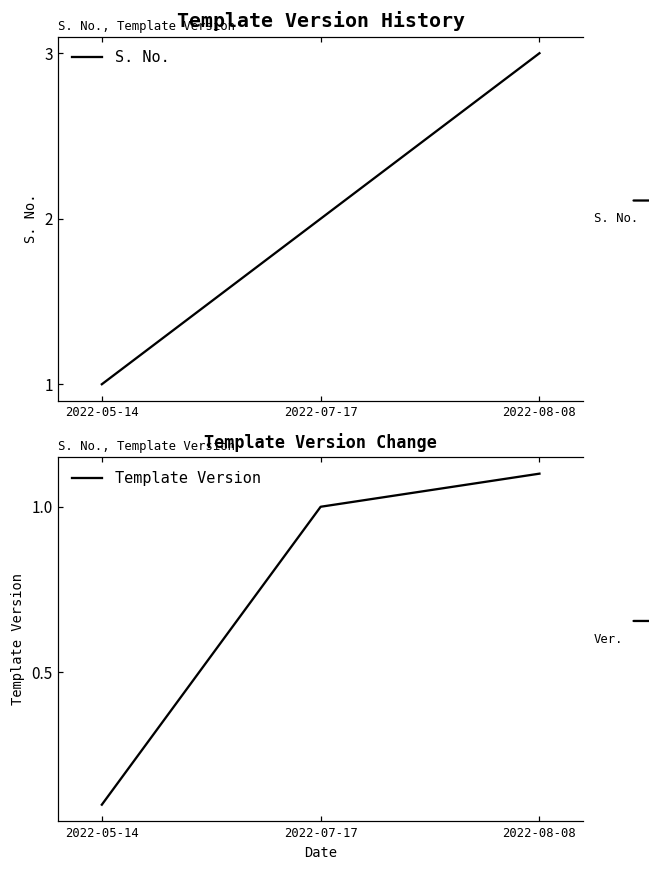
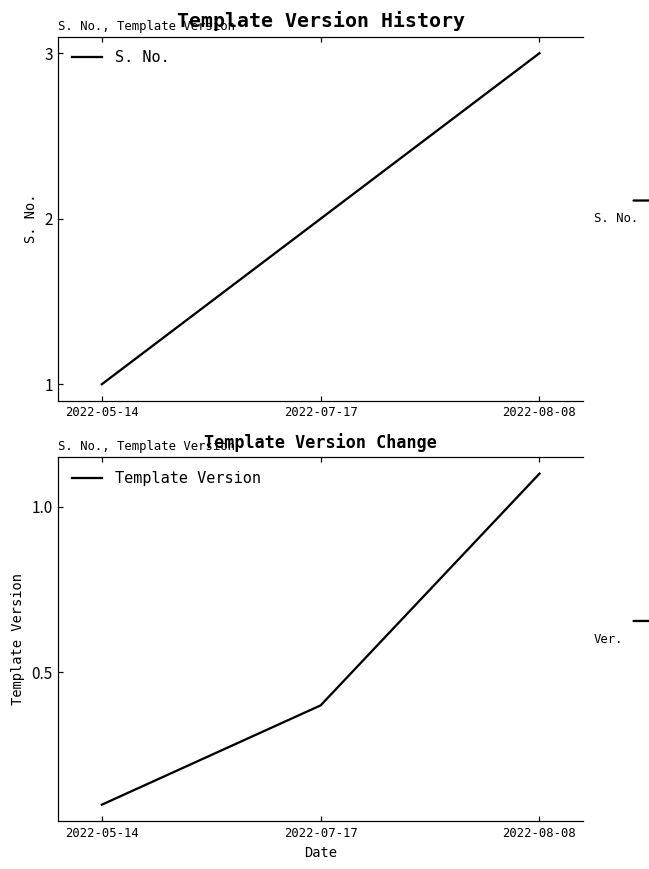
Template Version Change, 2022-07-17: 1.0 -> 0.4
